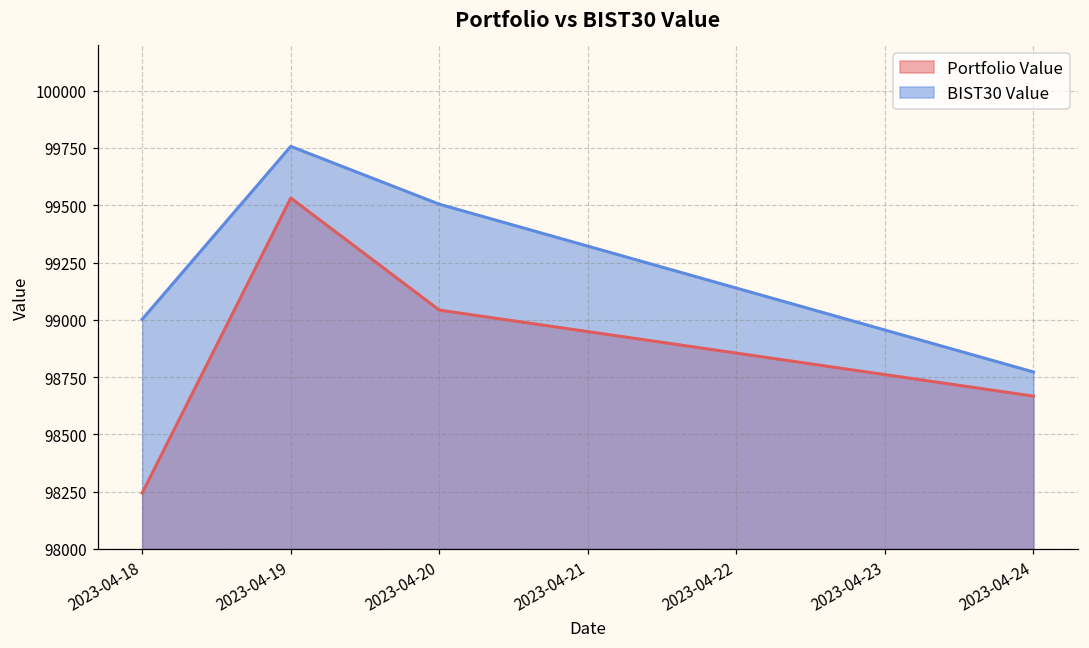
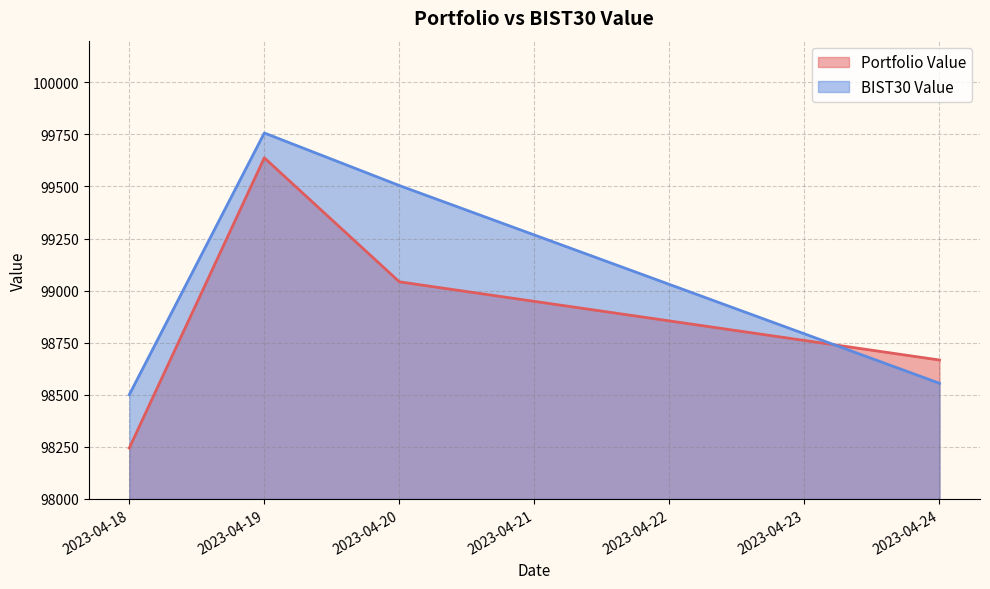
BIST30 Value, 2023-04-18: 99000 -> 98500
Portfolio Value, 2023-04-19: 99530 -> 99640
BIST30 Value, 2023-04-24: 98770 -> 98560
